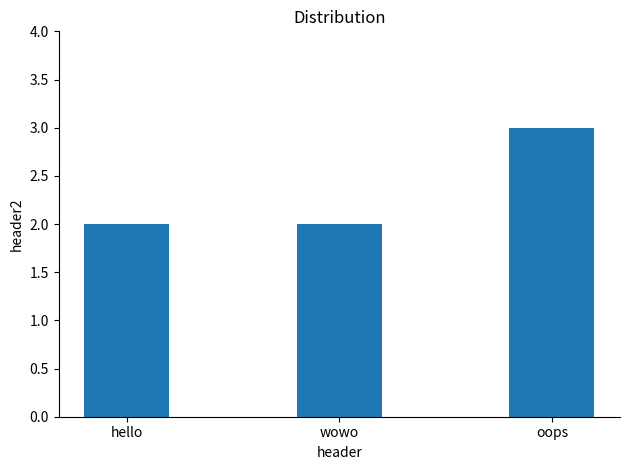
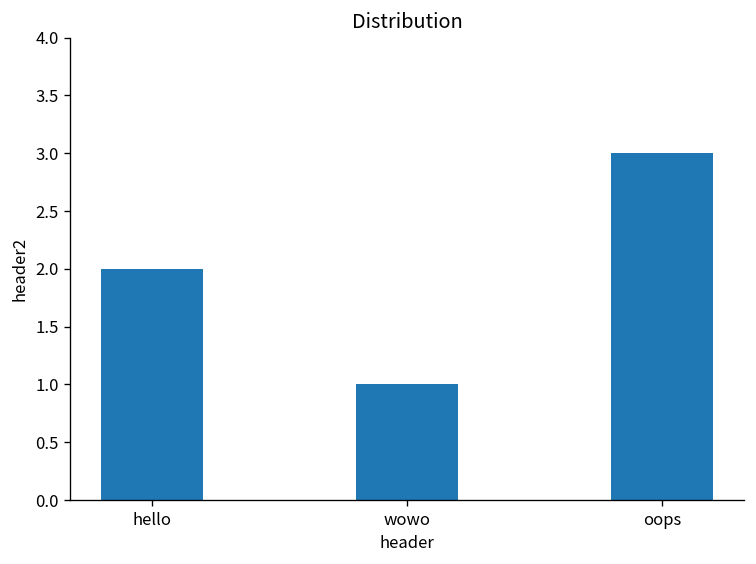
wowo: 2 -> 1
